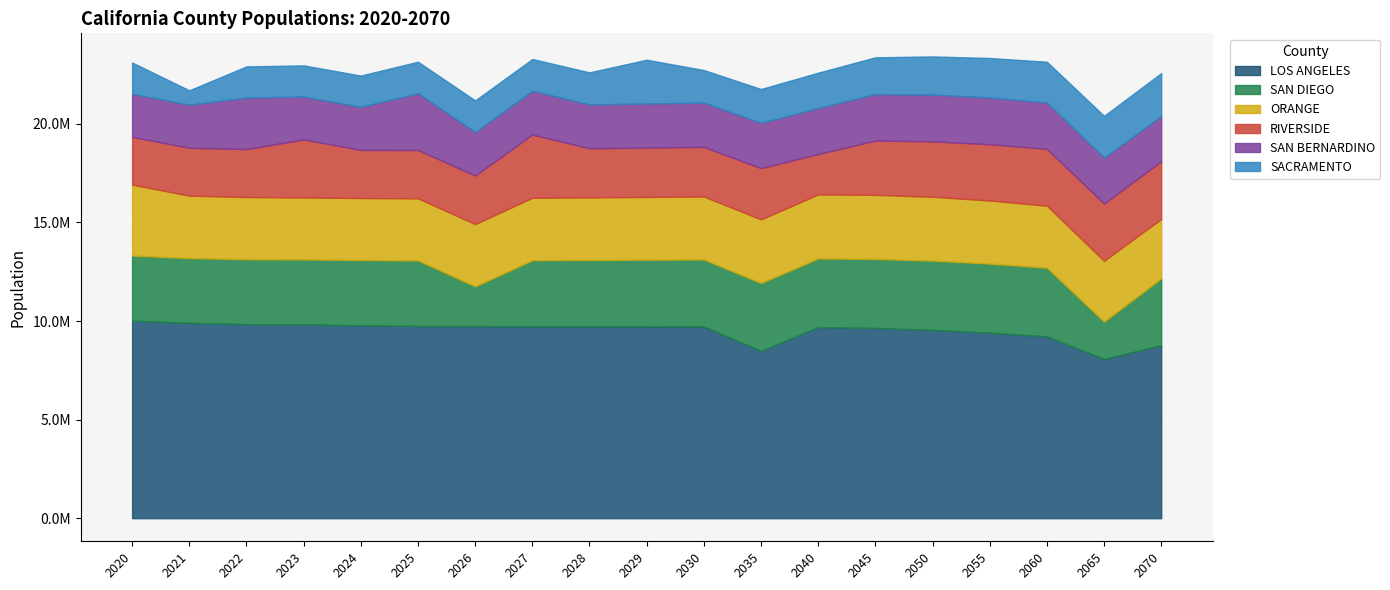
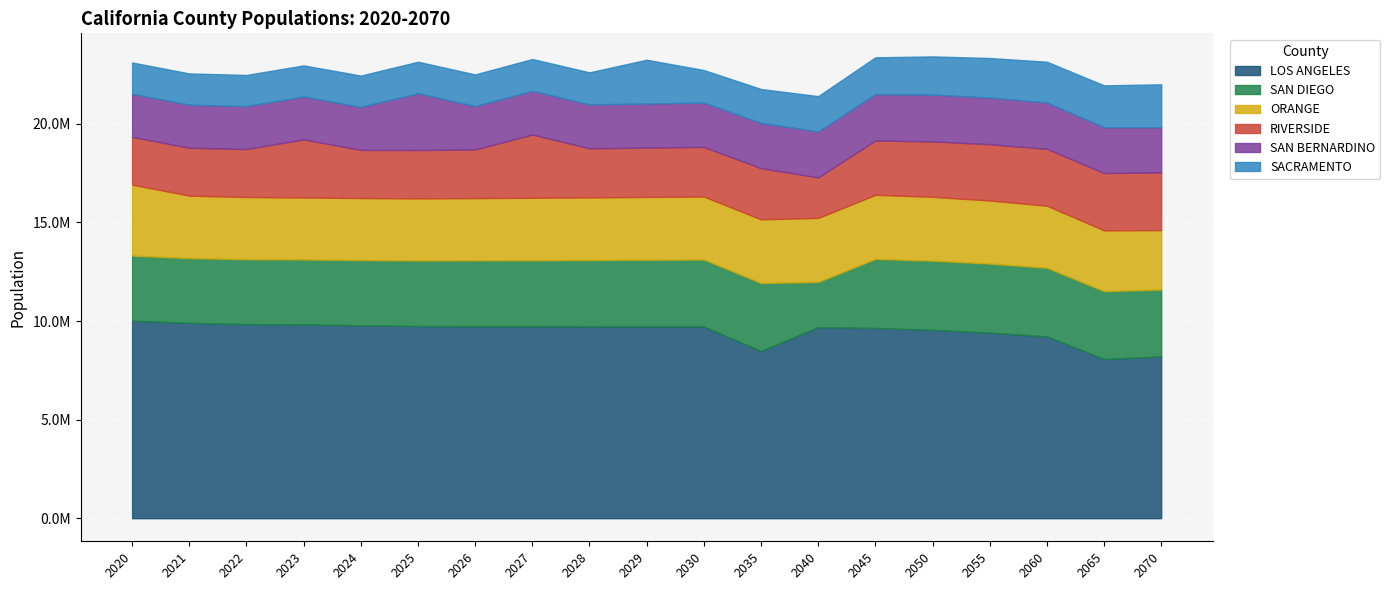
SACRAMENTO, 2021: 700000 -> 1600000
SAN BERNARDINO, 2022: 2600000 -> 2200000
SAN DIEGO, 2026: 2000000 -> 3300000
SAN DIEGO, 2040: 3500000 -> 2300000
SAN DIEGO, 2065: 1900000 -> 3400000
LOS ANGELES, 2070: 8800000 -> 8200000
